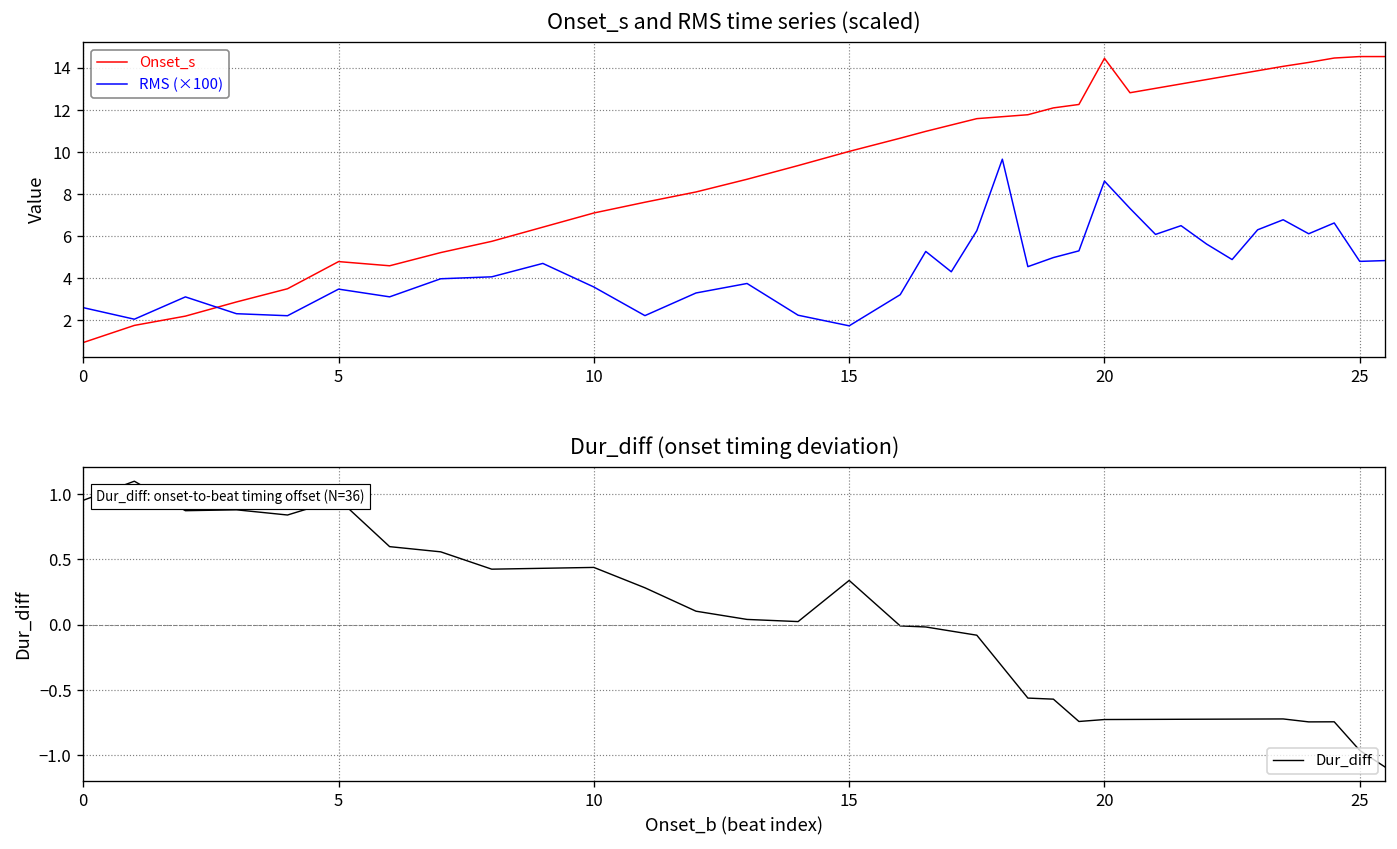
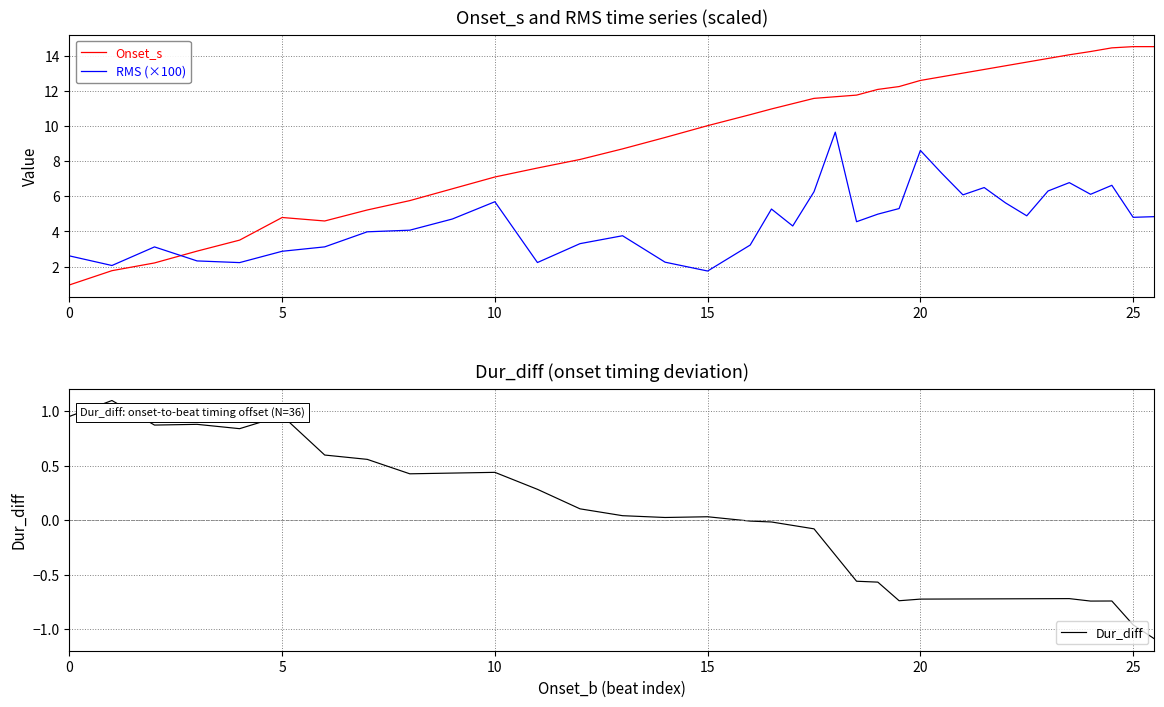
Onset_s and RMS time series (scaled), RMS (×100), 5: 3.5 -> 2.9
Onset_s and RMS time series (scaled), RMS (×100), 10: 3.6 -> 5.7
Onset_s and RMS time series (scaled), Onset_s, 20: 14.5 -> 12.6
Dur_diff (onset timing deviation), 15: 0.34 -> 0.03
